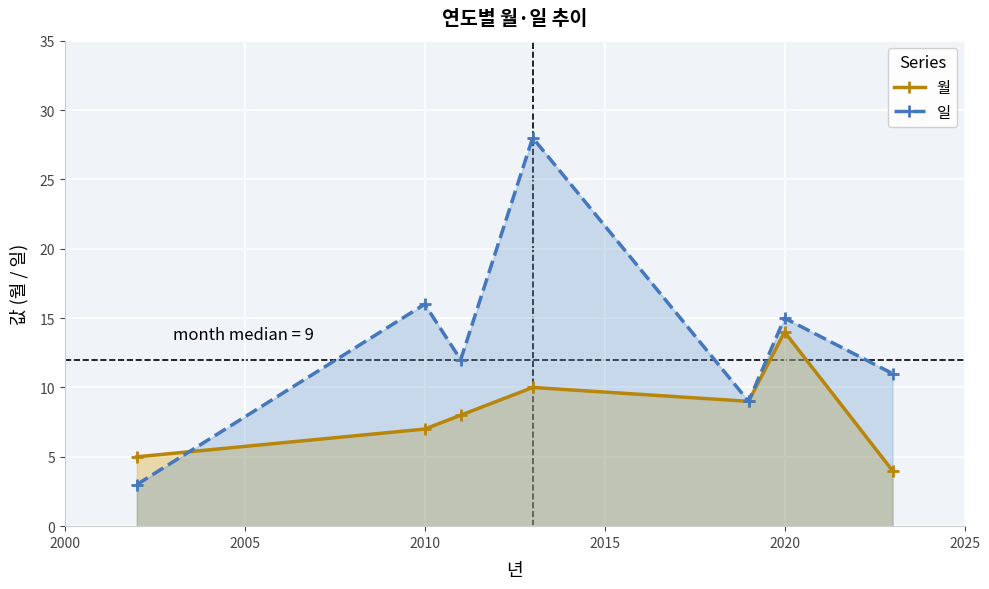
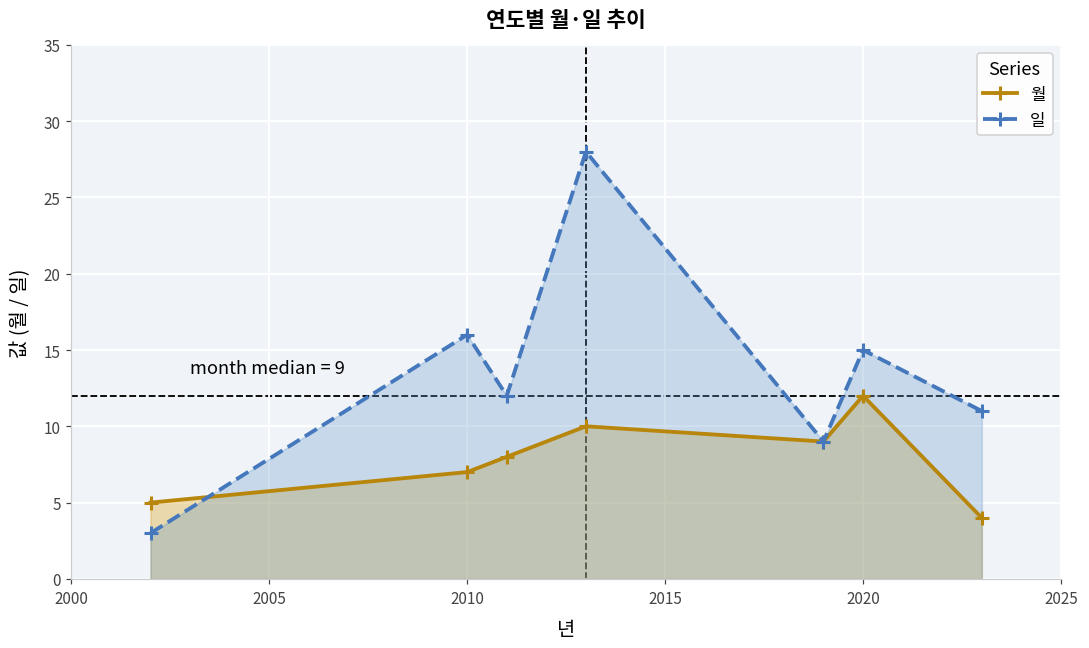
월, 2020: 14 -> 12
